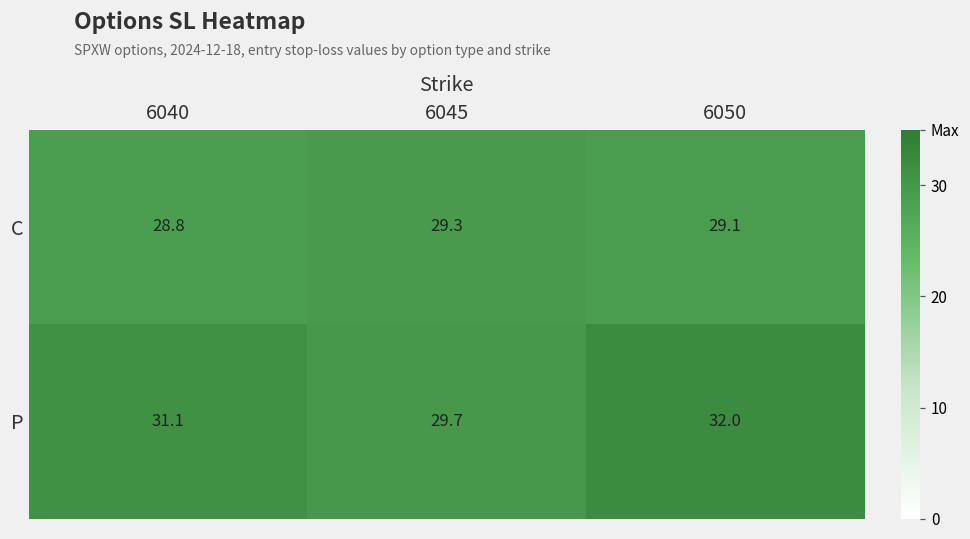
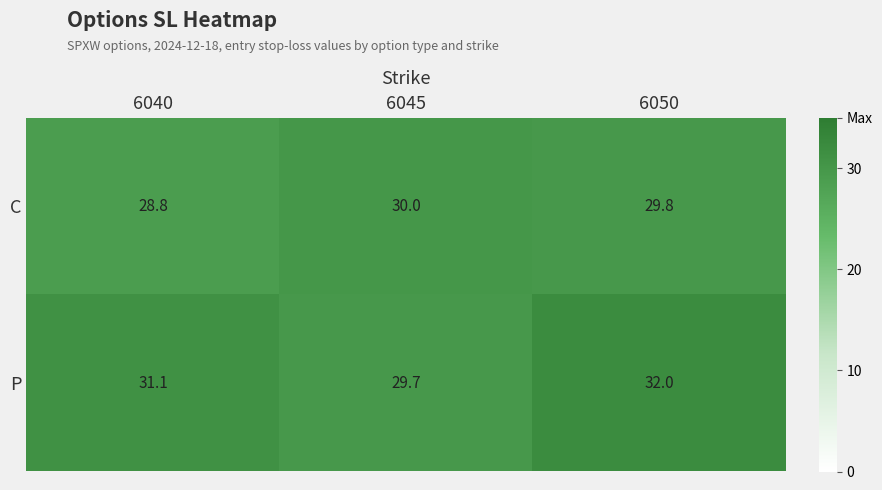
C, 6045: 29.3 -> 30.0
C, 6050: 29.1 -> 29.8
